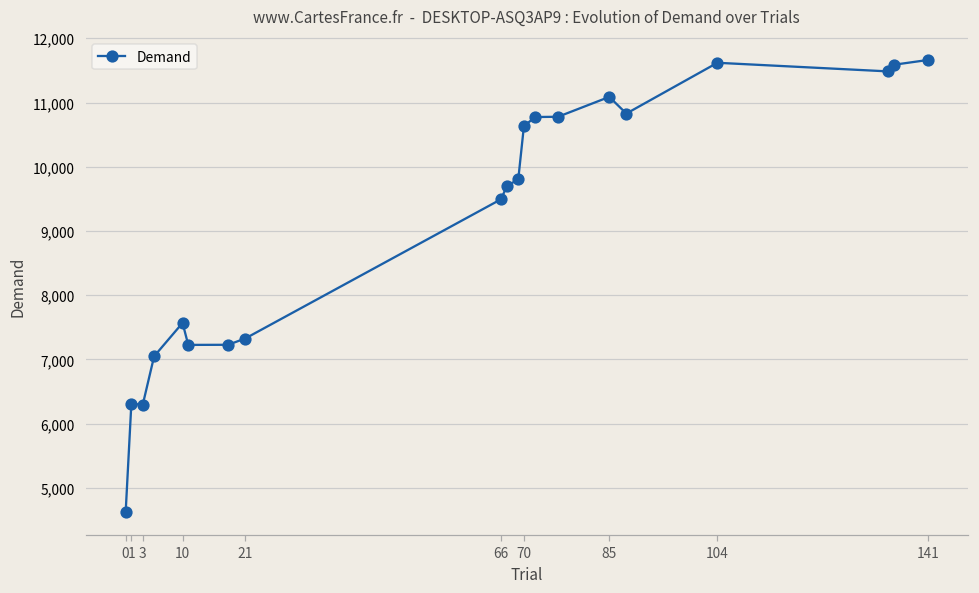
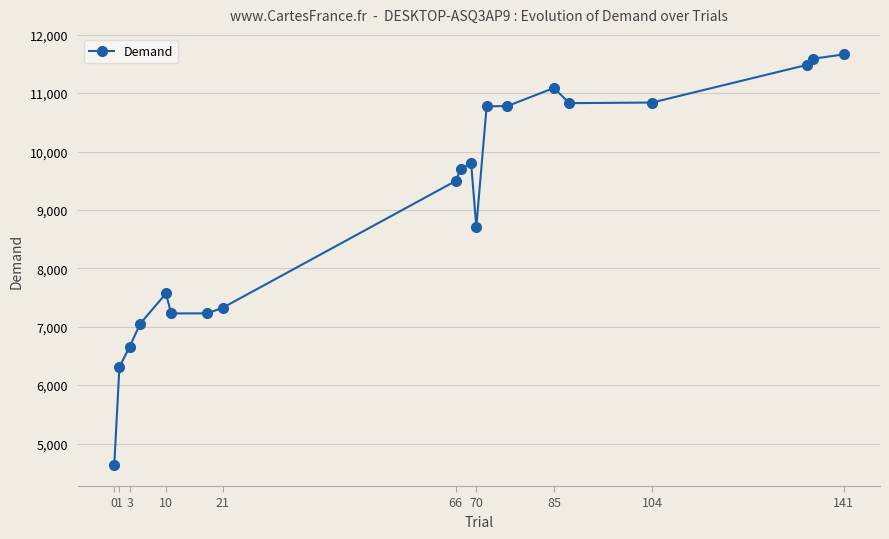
3: 6,300 -> 6,700
70: 10,600 -> 8,700
104: 11,600 -> 10,800
